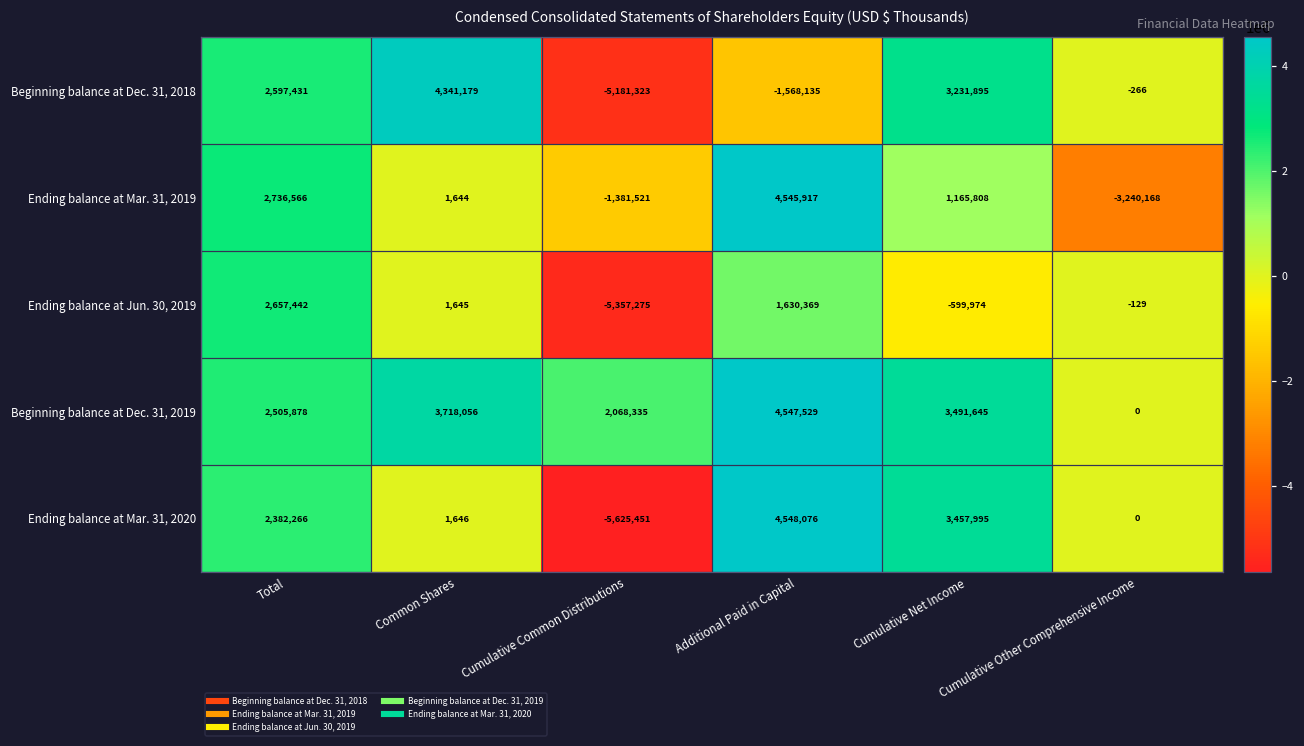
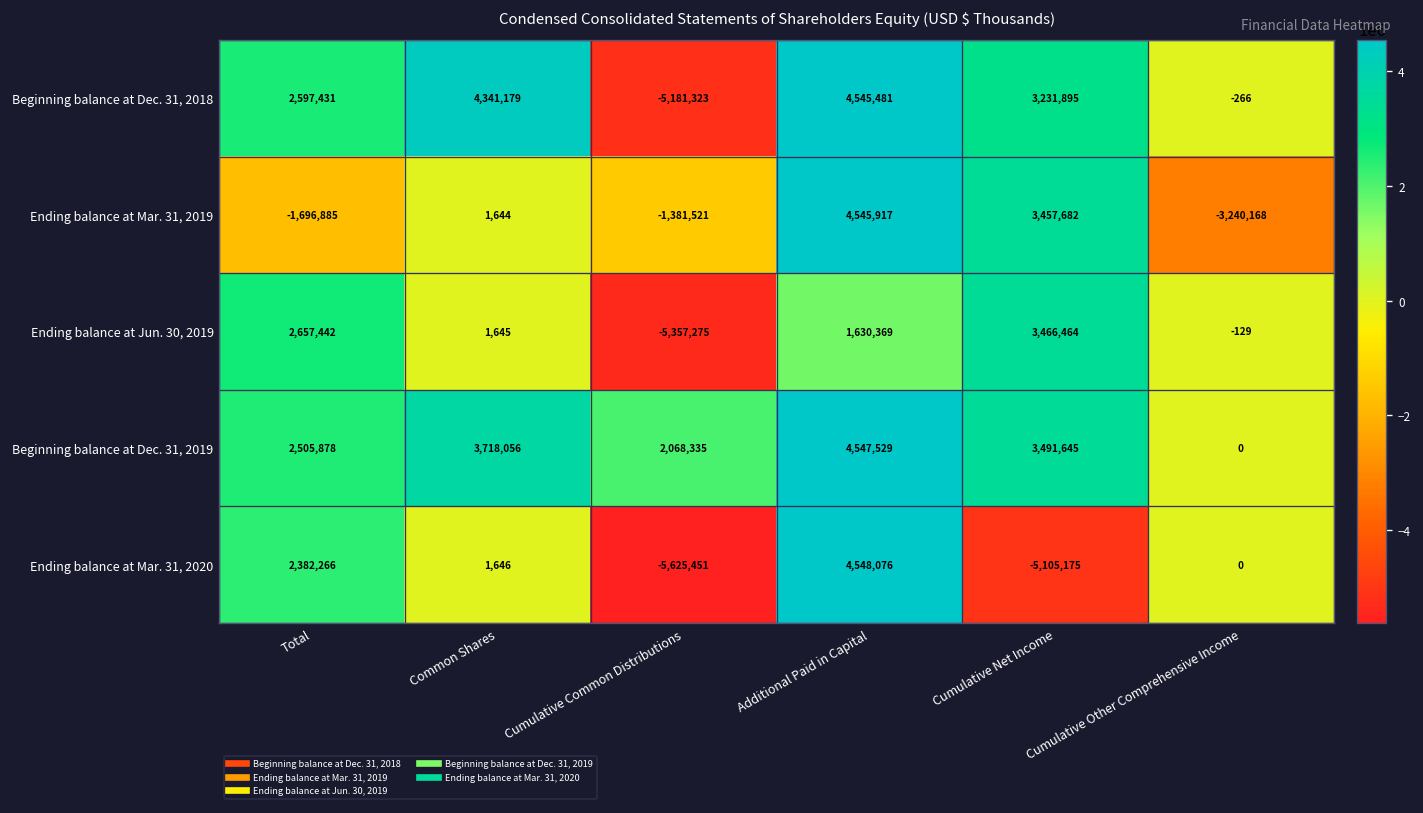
Beginning balance at Dec. 31, 2018, Additional Paid in Capital: -1,568,135 -> 4,545,481
Ending balance at Mar. 31, 2019, Total: 2,736,566 -> -1,696,885
Ending balance at Mar. 31, 2019, Cumulative Net Income: 1,165,808 -> 3,457,682
Ending balance at Jun. 30, 2019, Cumulative Net Income: -599,974 -> 3,466,464
Ending balance at Mar. 31, 2020, Cumulative Net Income: 3,457,995 -> -5,105,175
